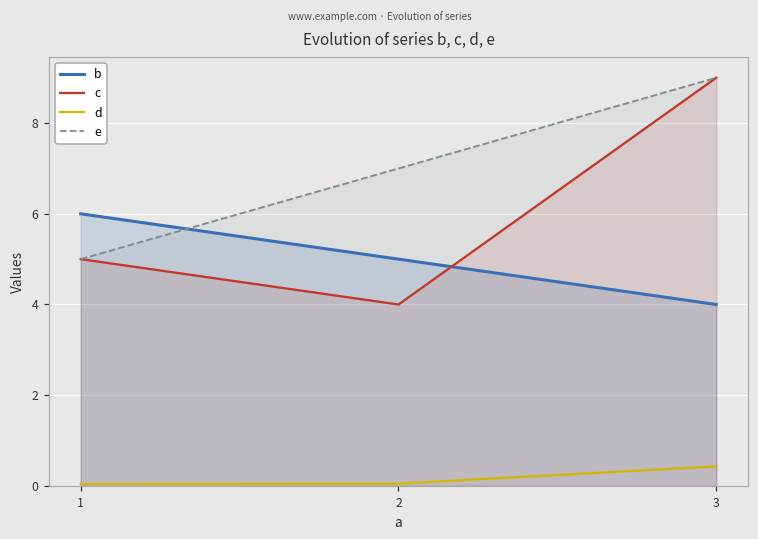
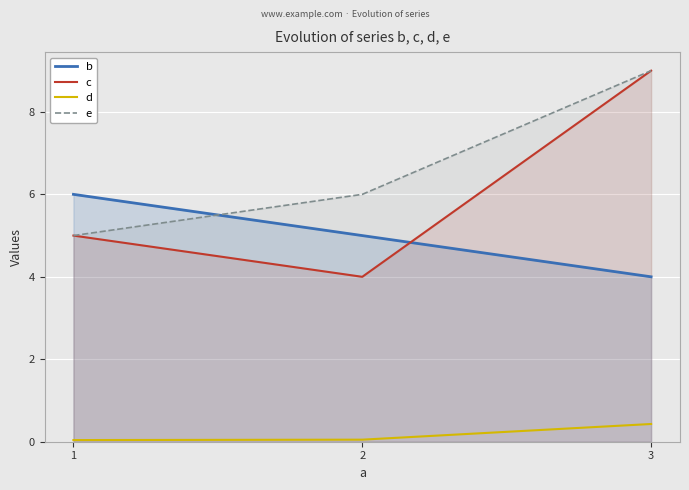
e, 2: 7 -> 6
